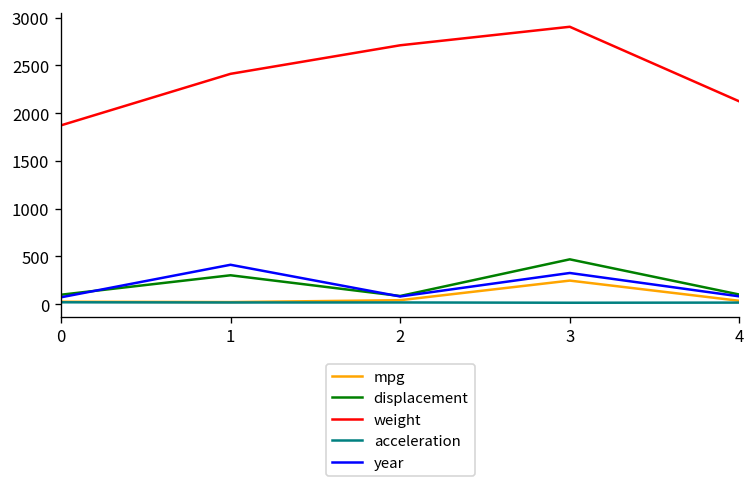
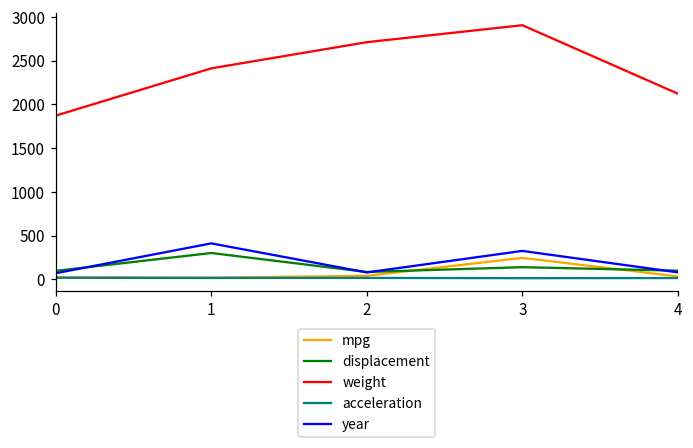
displacement, 3: 500 -> 100
